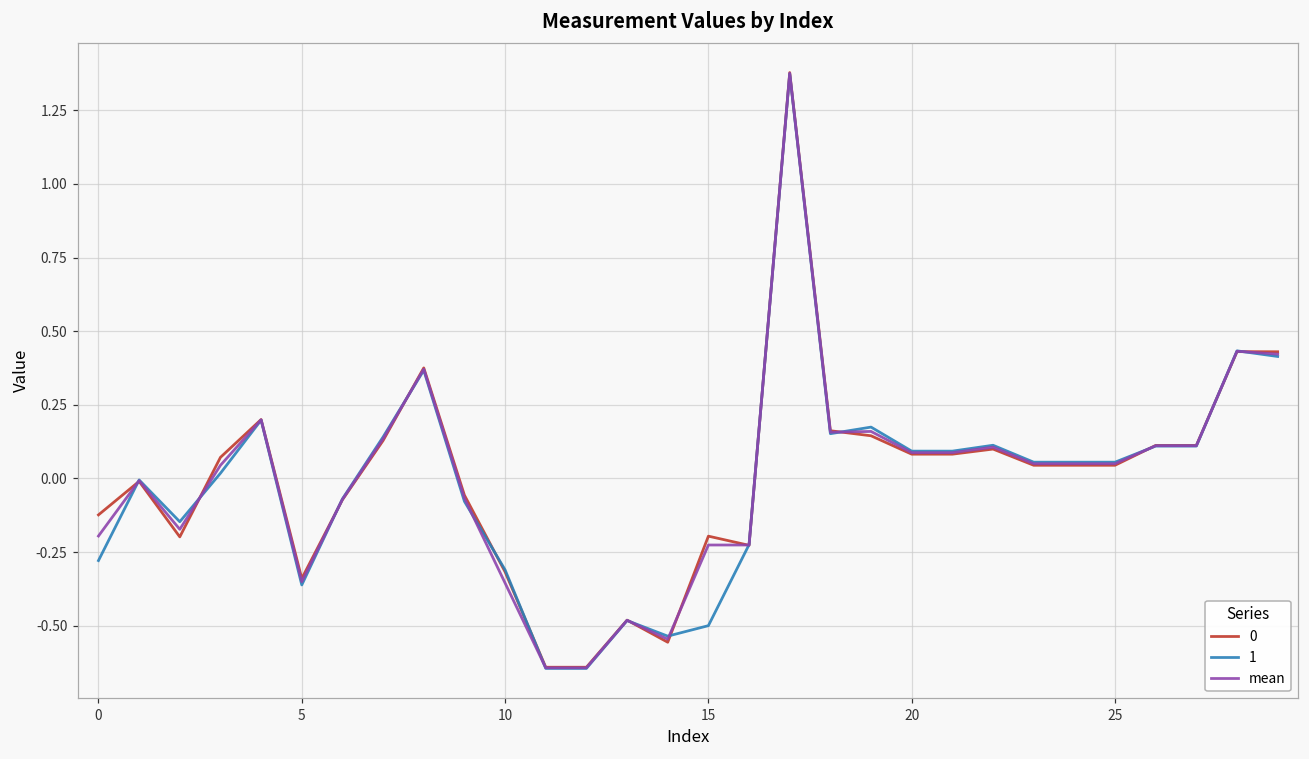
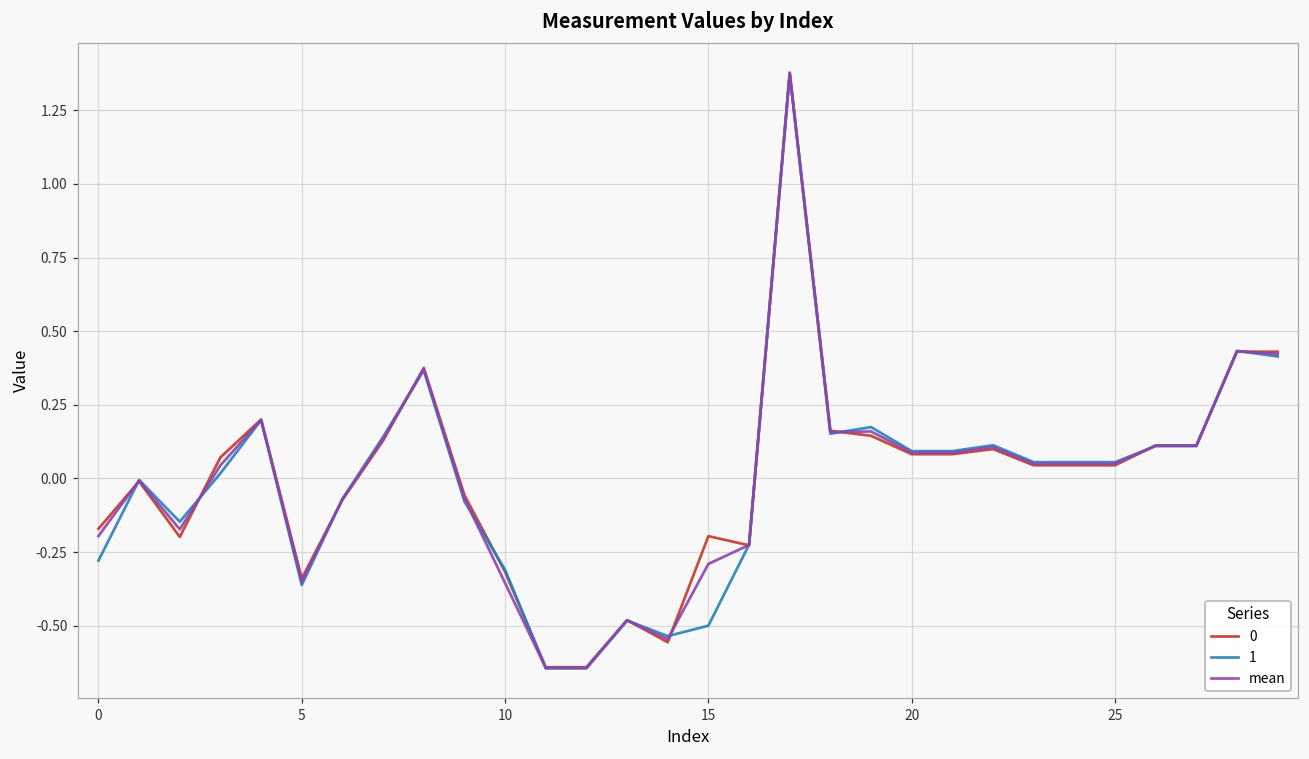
0, 0: -0.12 -> -0.17
mean, 15: -0.23 -> -0.29
